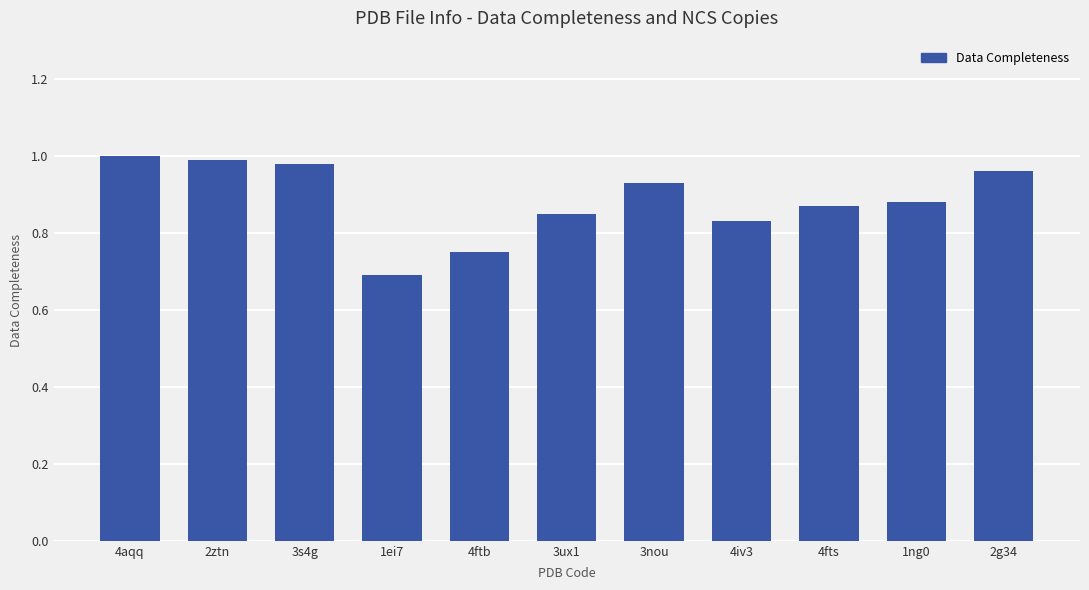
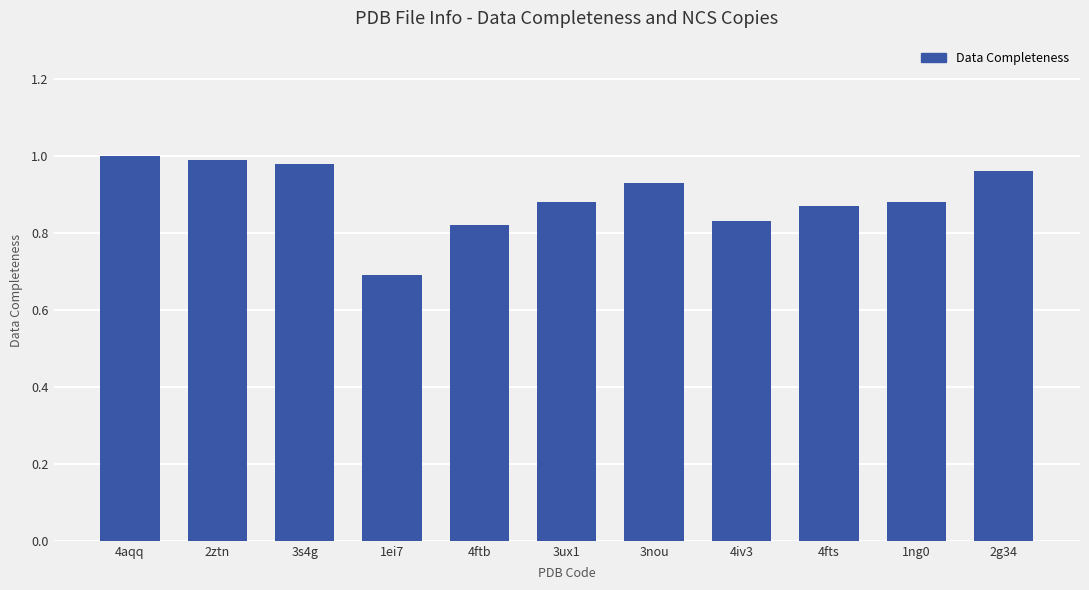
4ftb: 0.75 -> 0.82
3ux1: 0.85 -> 0.88
